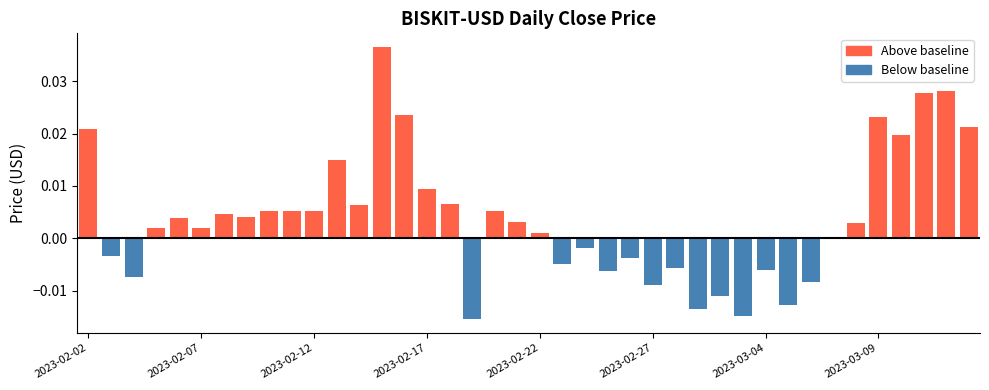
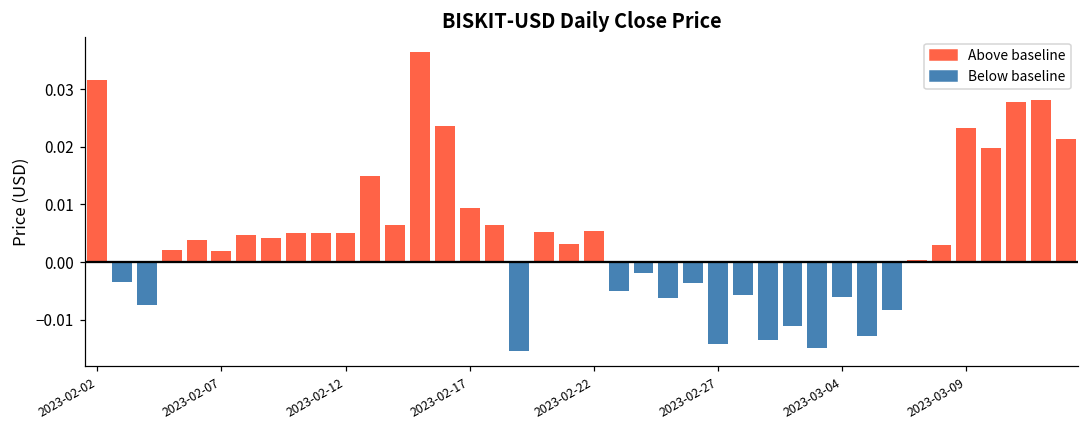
2023-02-02: 0.021 -> 0.032
2023-02-22: 0.001 -> 0.005
2023-02-27: -0.009 -> -0.014
